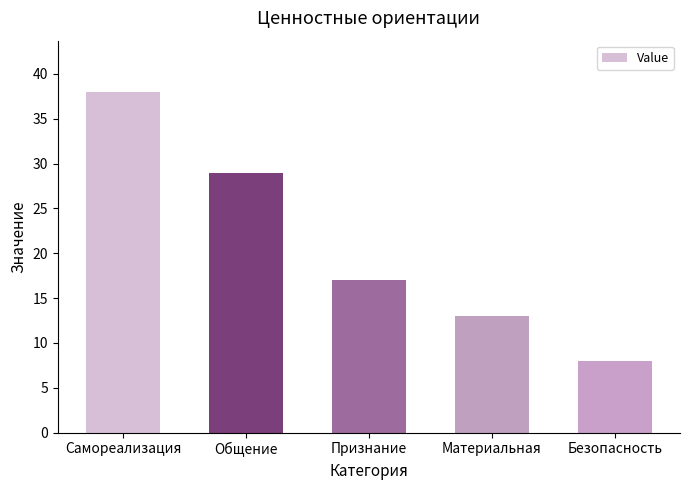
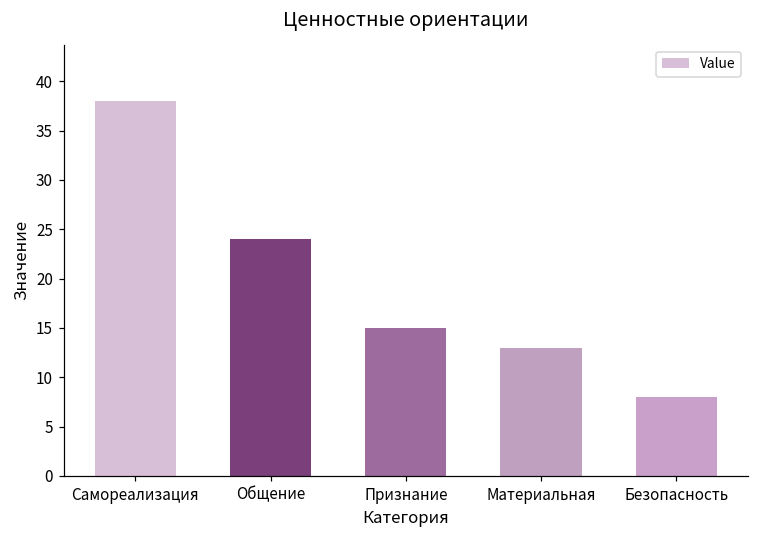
Общение: 29 -> 24
Признание: 17 -> 15
